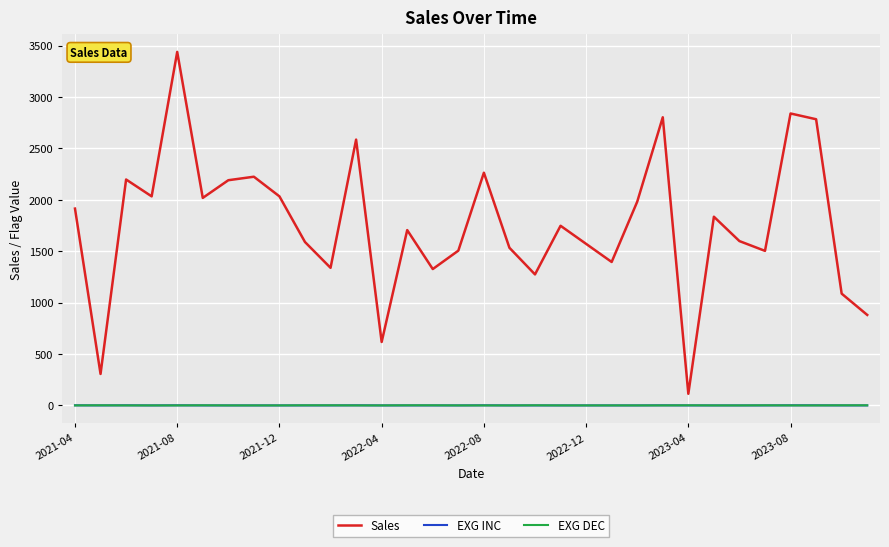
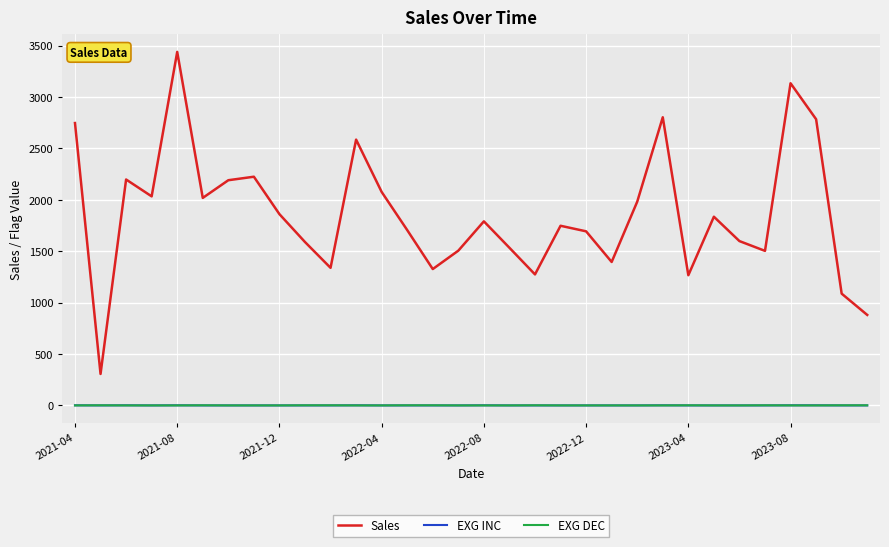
Sales, 2021-04: 1910 -> 2750
Sales, 2021-12: 2030 -> 1860
Sales, 2022-04: 620 -> 2080
Sales, 2022-08: 2260 -> 1790
Sales, 2022-12: 1570 -> 1690
Sales, 2023-04: 110 -> 1270
Sales, 2023-08: 2840 -> 3130
